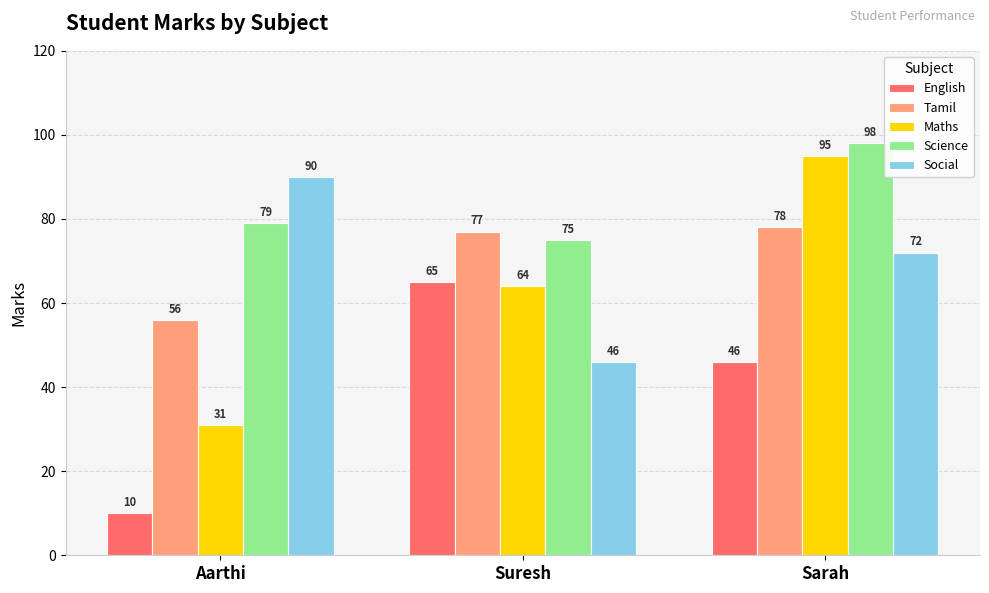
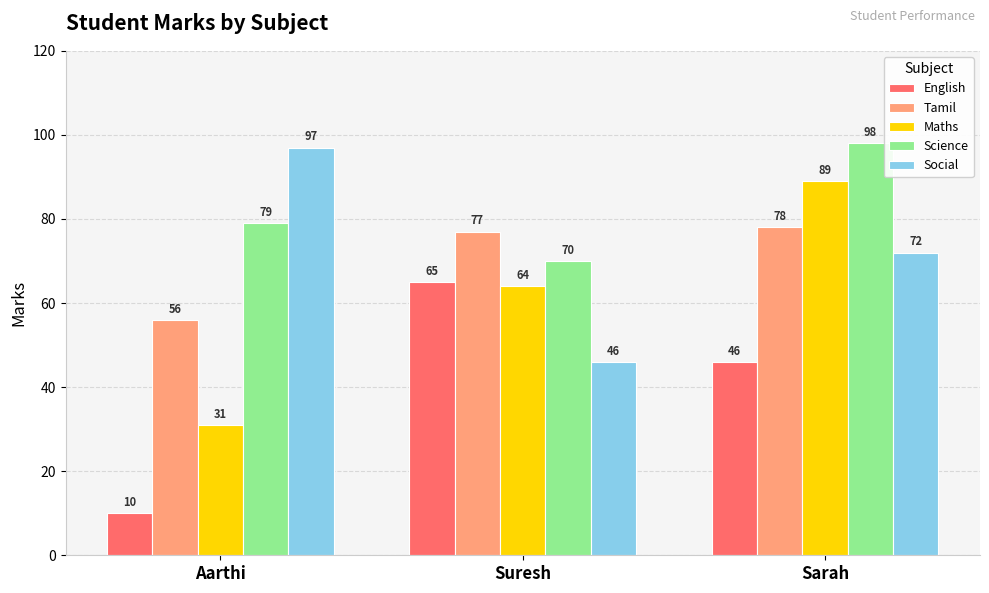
Social, Aarthi: 90 -> 97
Science, Suresh: 75 -> 70
Maths, Sarah: 95 -> 89
